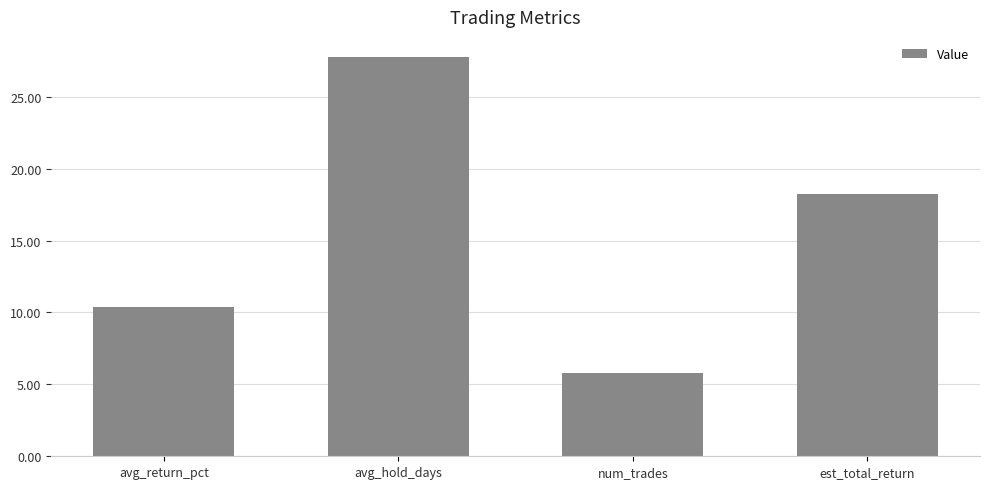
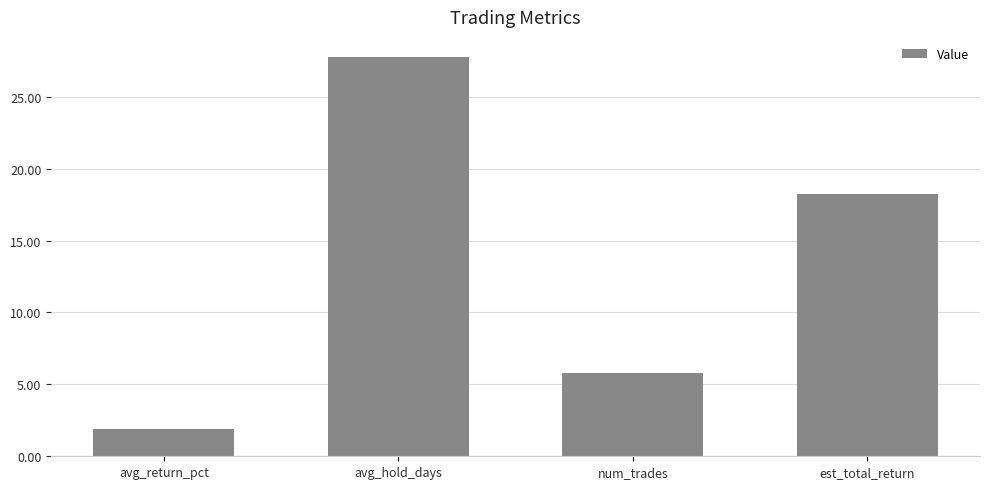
avg_return_pct: 10.4 -> 1.9
